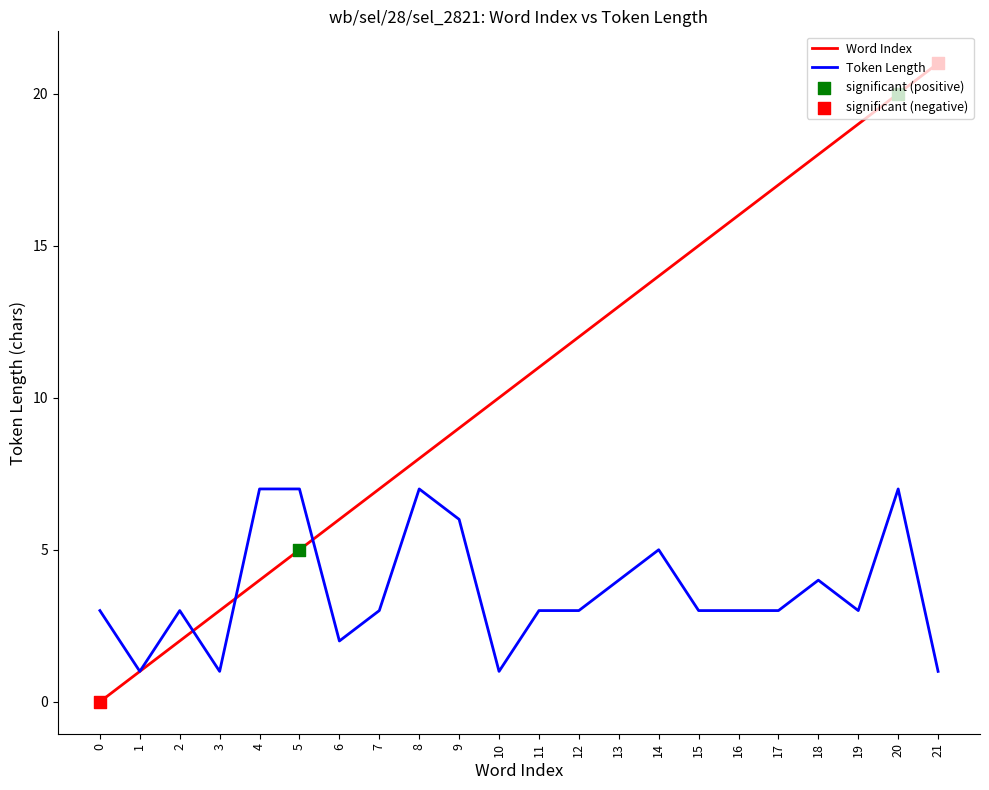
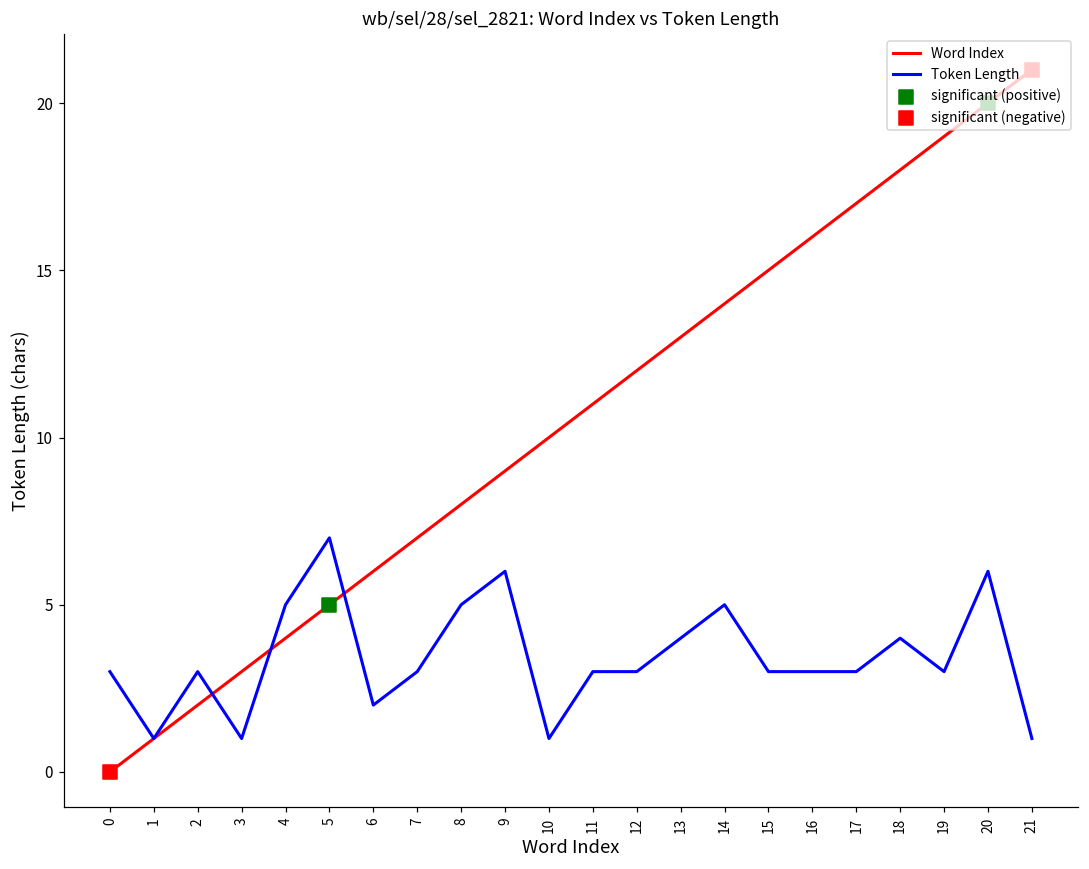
Token Length, 4: 7 -> 5
Token Length, 8: 7 -> 5
Token Length, 20: 7 -> 6
